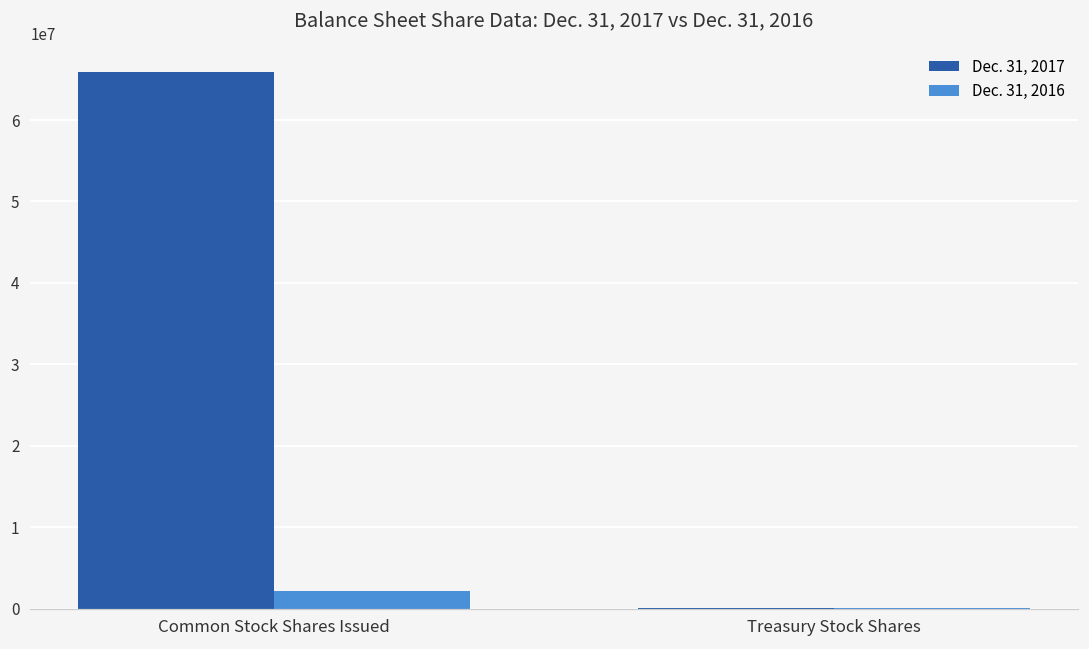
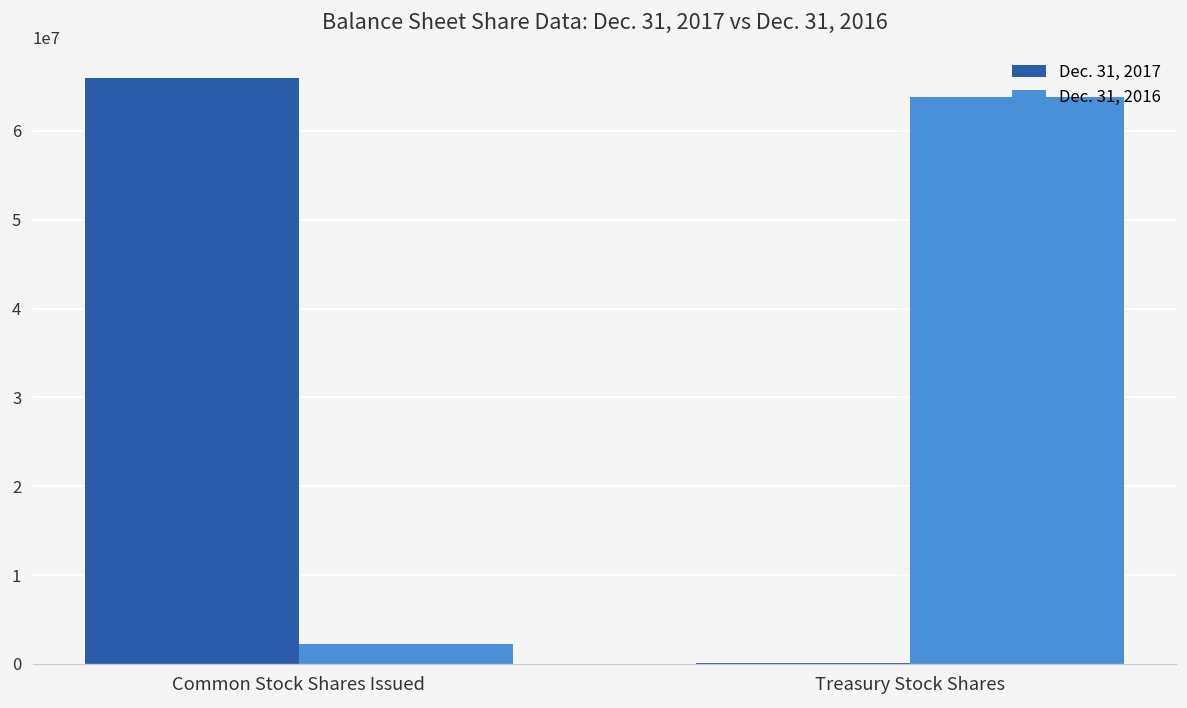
Dec. 31, 2016, Treasury Stock Shares: 0 -> 64000000
